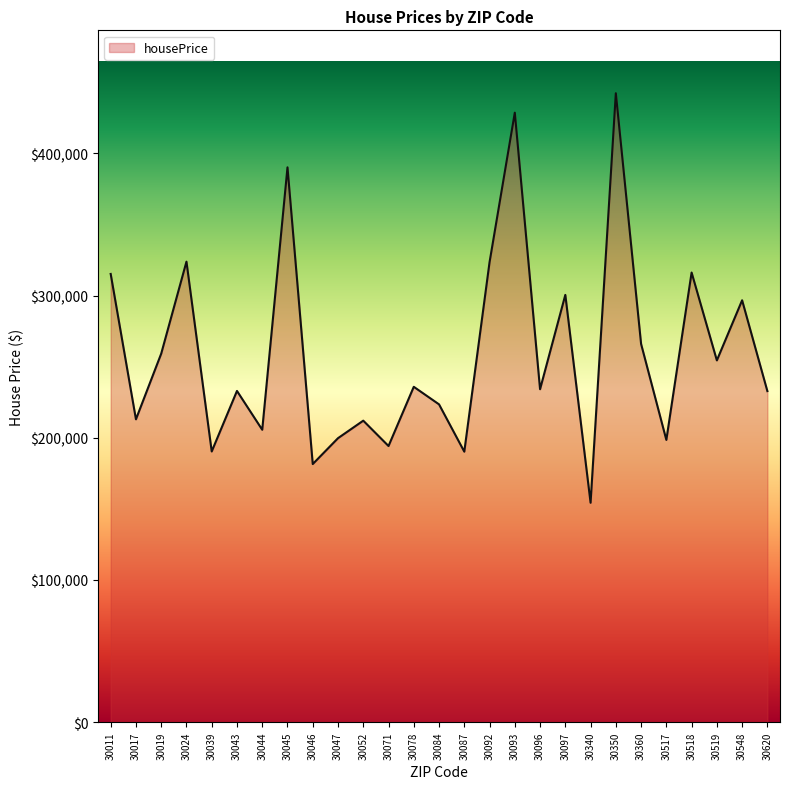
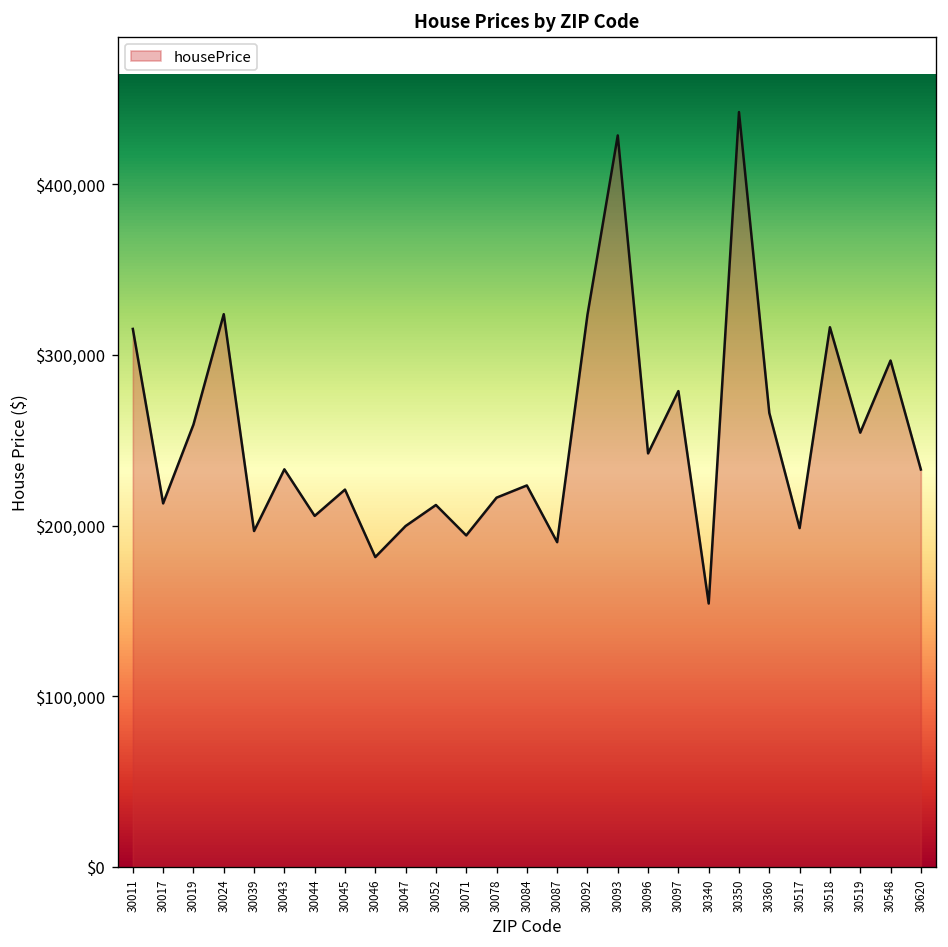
30039: $190,000 -> $197,000
30045: $390,000 -> $221,000
30078: $236,000 -> $216,000
30096: $234,000 -> $242,000
30097: $301,000 -> $279,000
